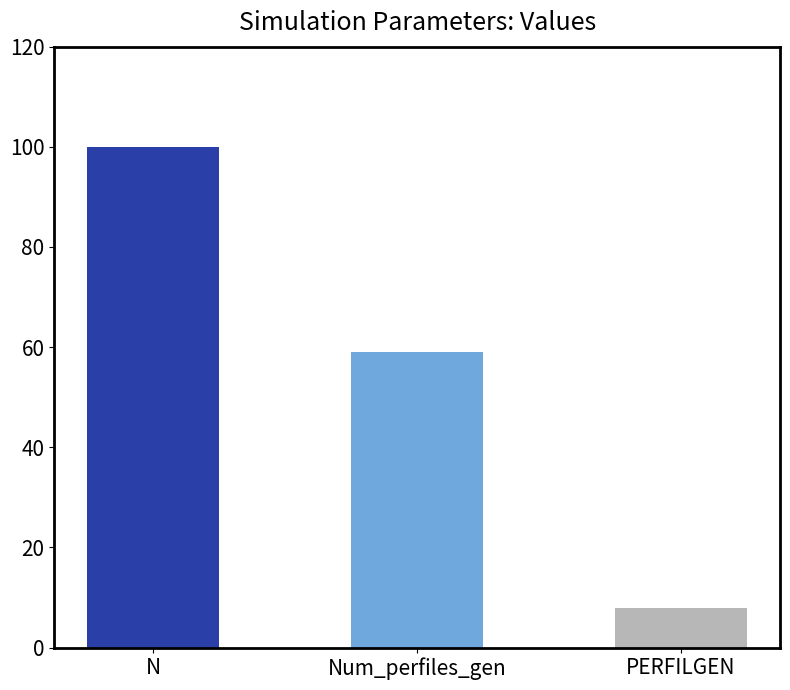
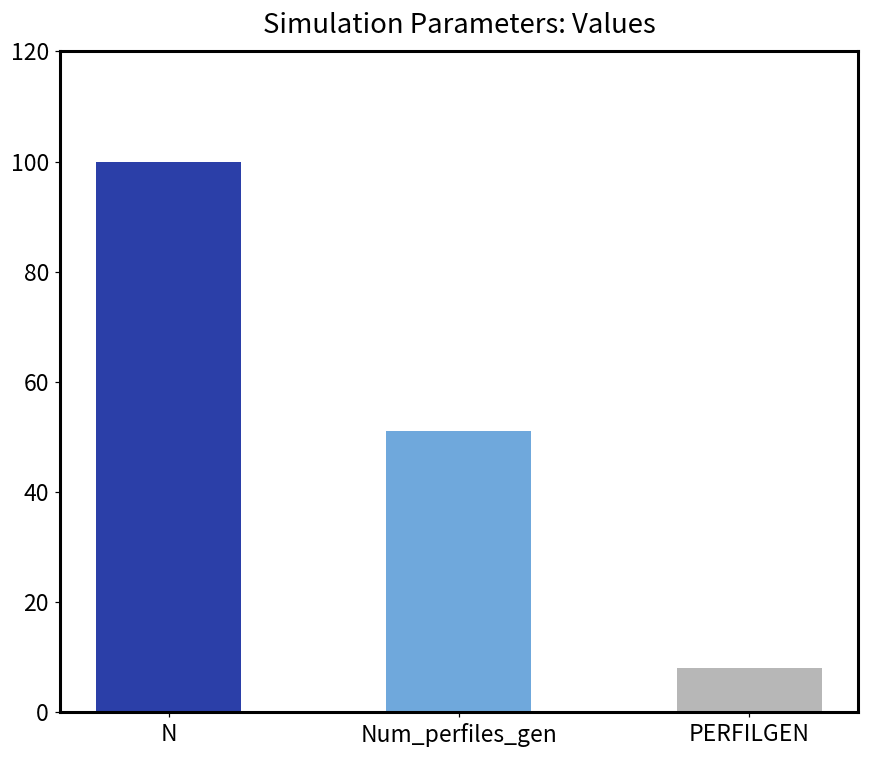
Num_perfiles_gen: 59 -> 51
